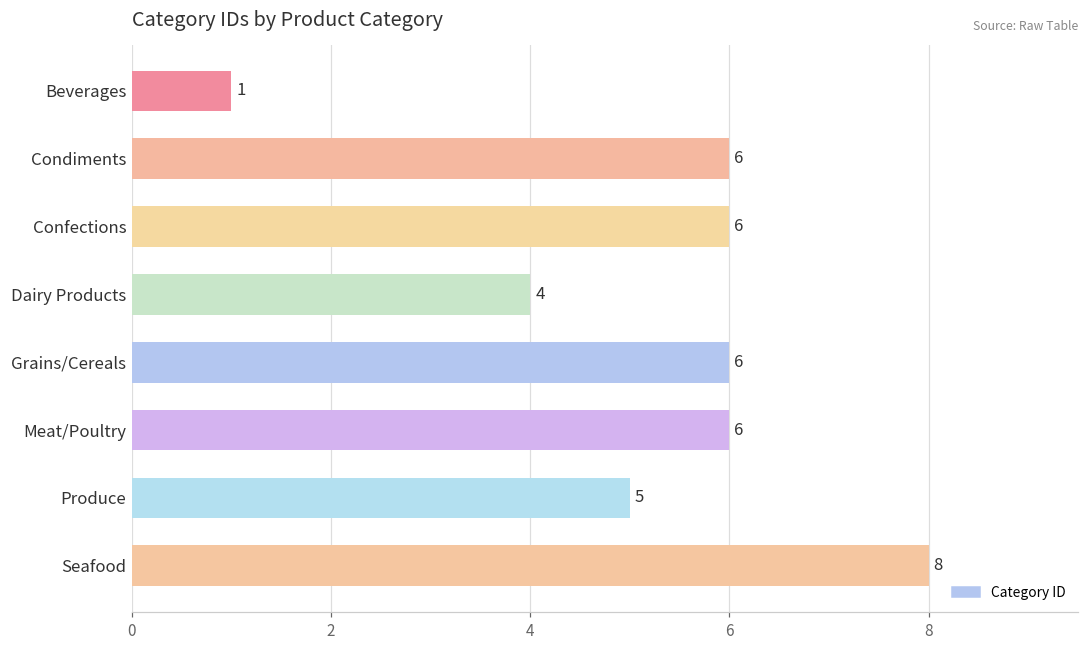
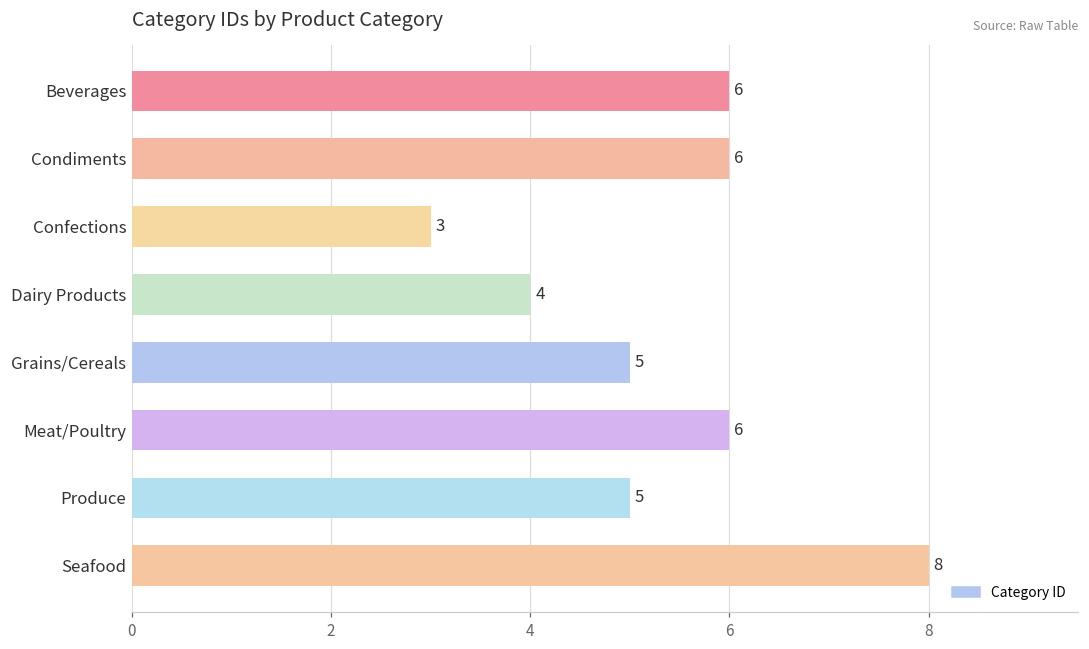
Beverages: 1 -> 6
Confections: 6 -> 3
Grains/Cereals: 6 -> 5
